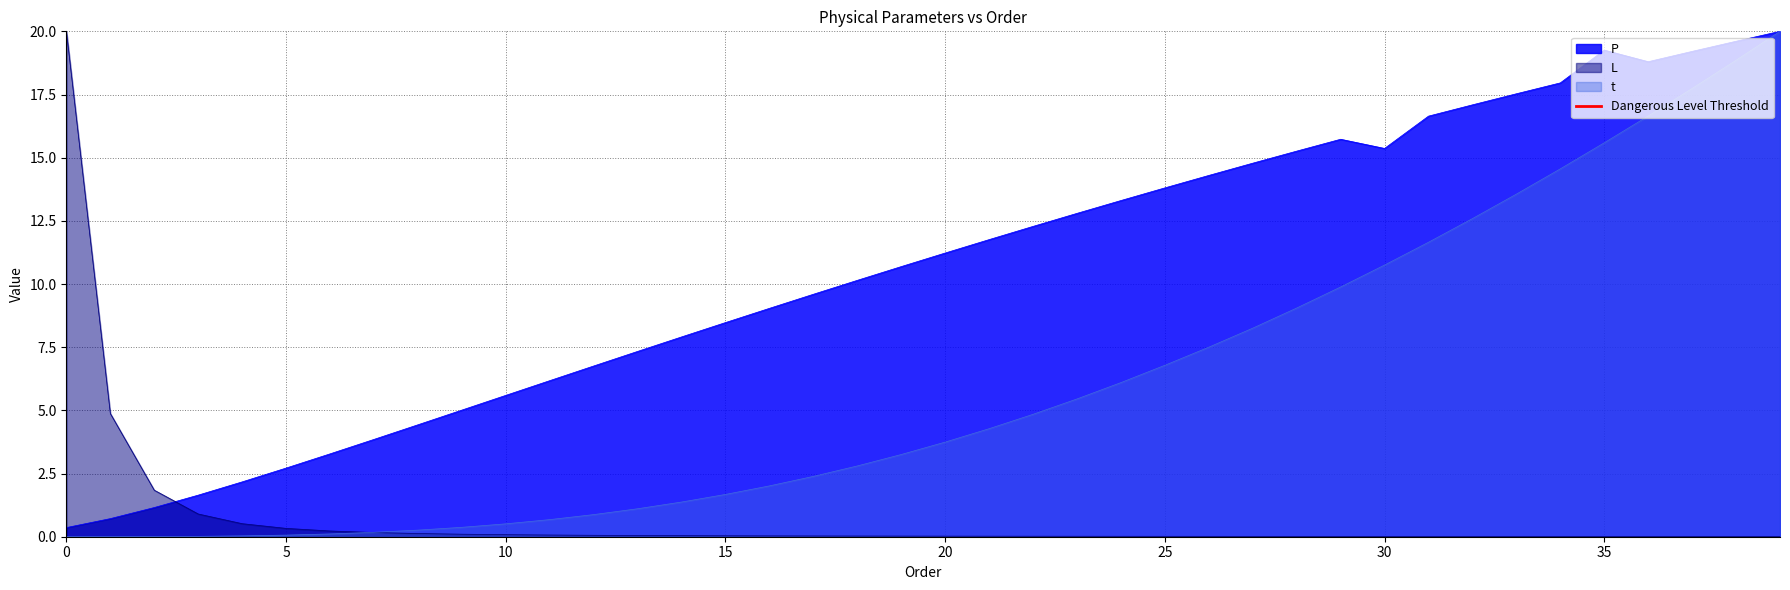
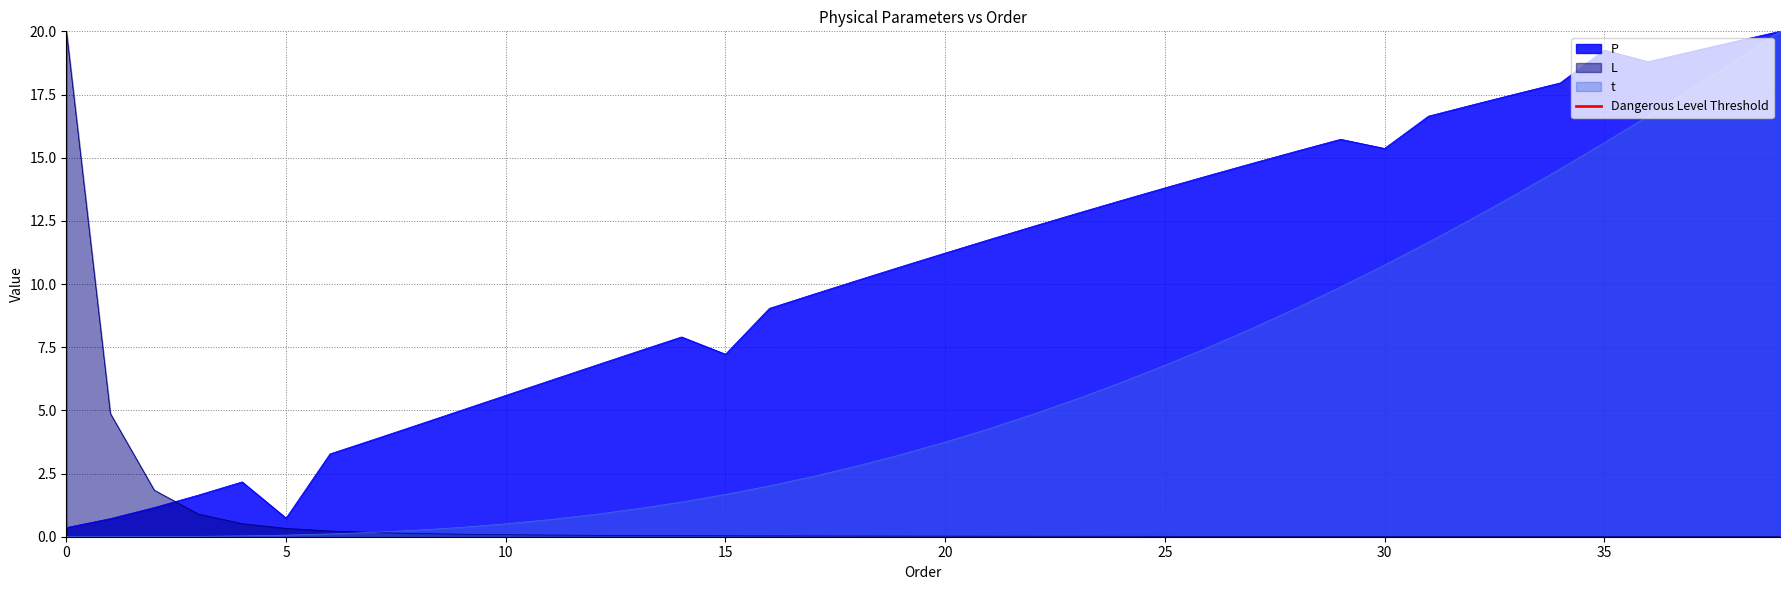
P, 5: 2.7 -> 0.7
P, 15: 8.5 -> 7.2
